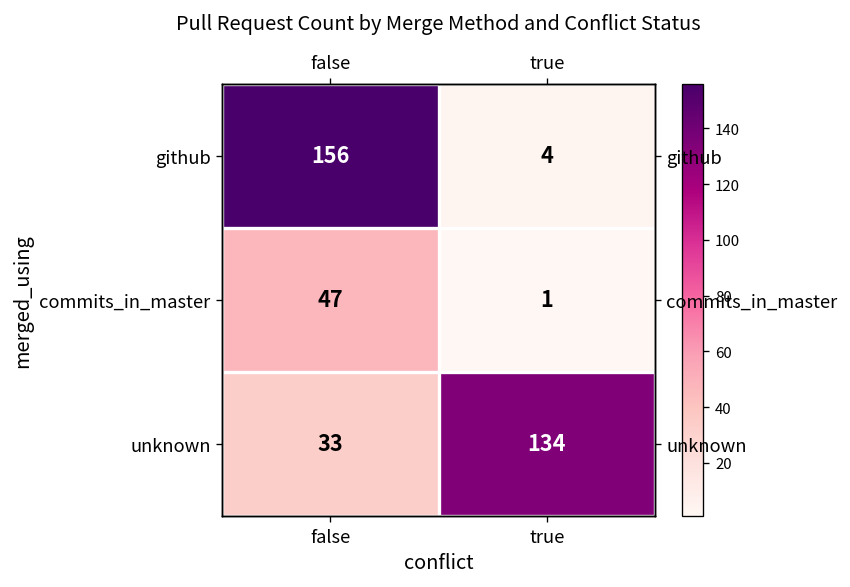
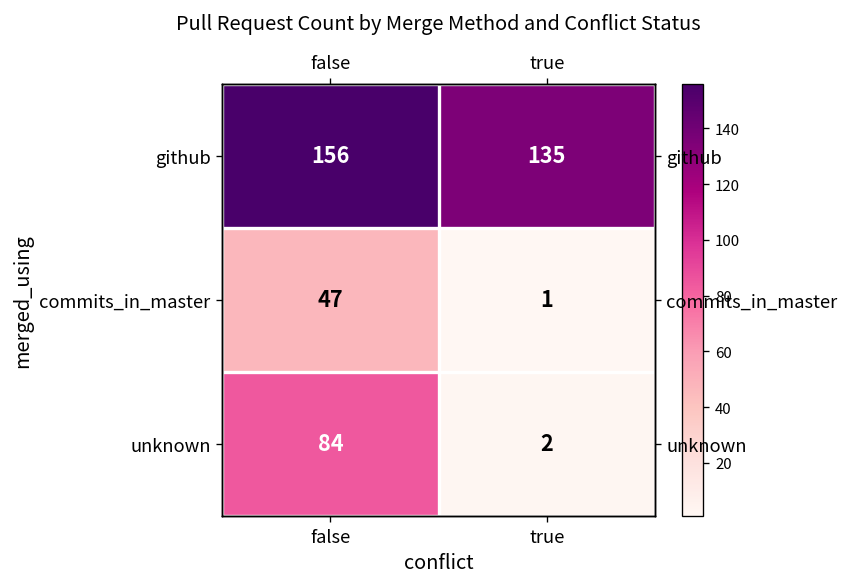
github, true: 4 -> 135
unknown, false: 33 -> 84
unknown, true: 134 -> 2
